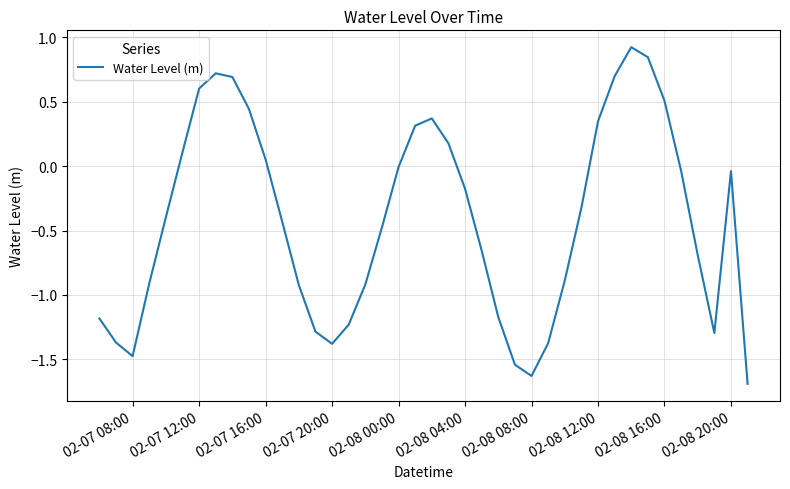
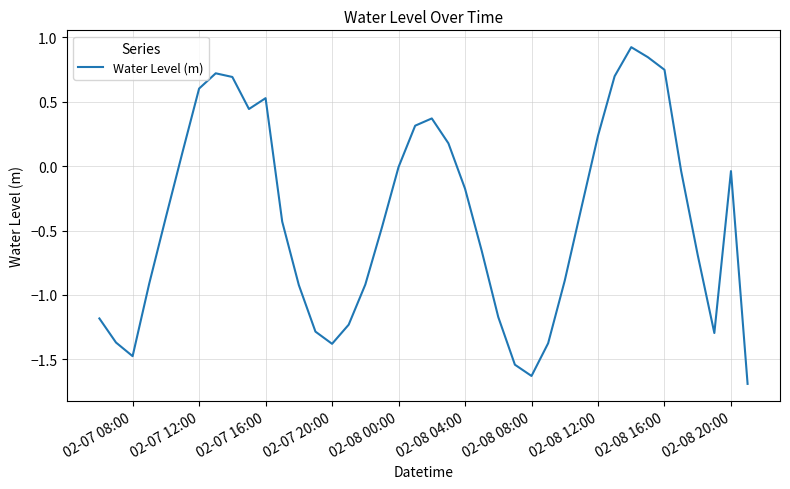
02-07 16:00: 0.05 -> 0.53
02-08 12:00: 0.35 -> 0.24
02-08 16:00: 0.51 -> 0.75
